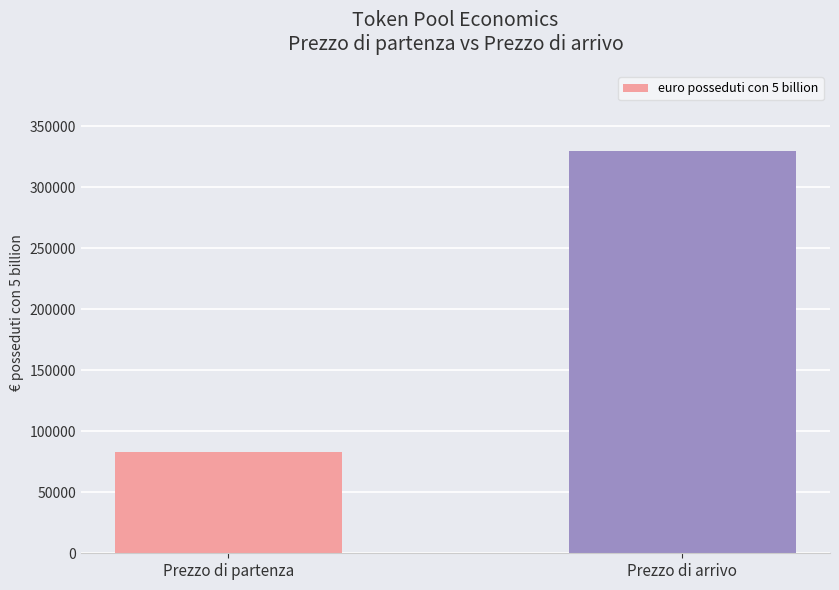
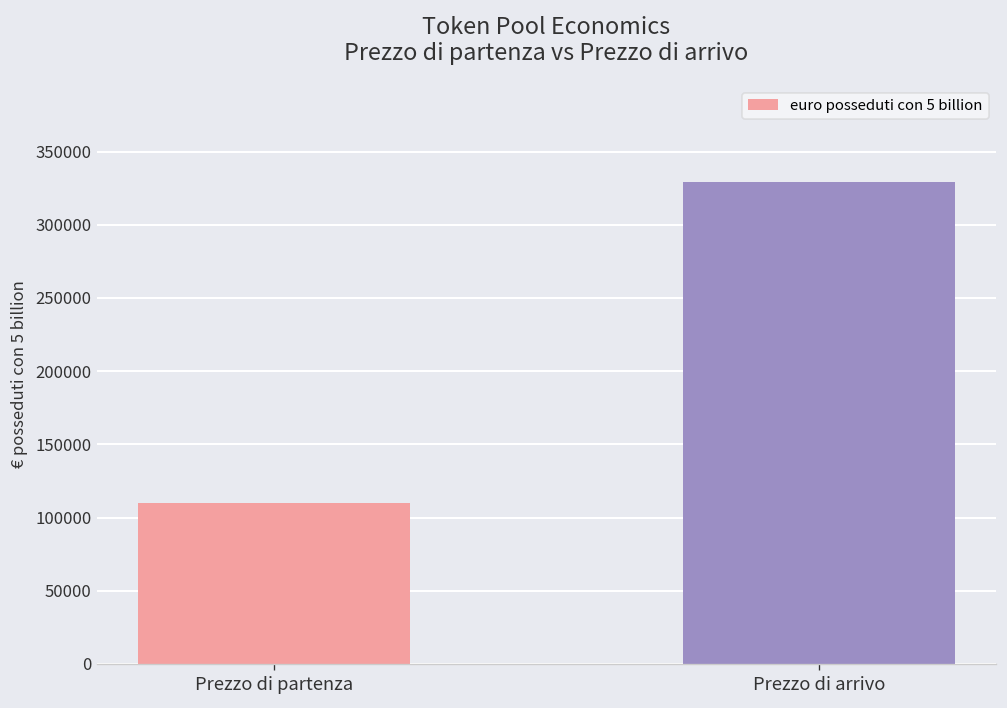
Prezzo di partenza: 83000 -> 110000
